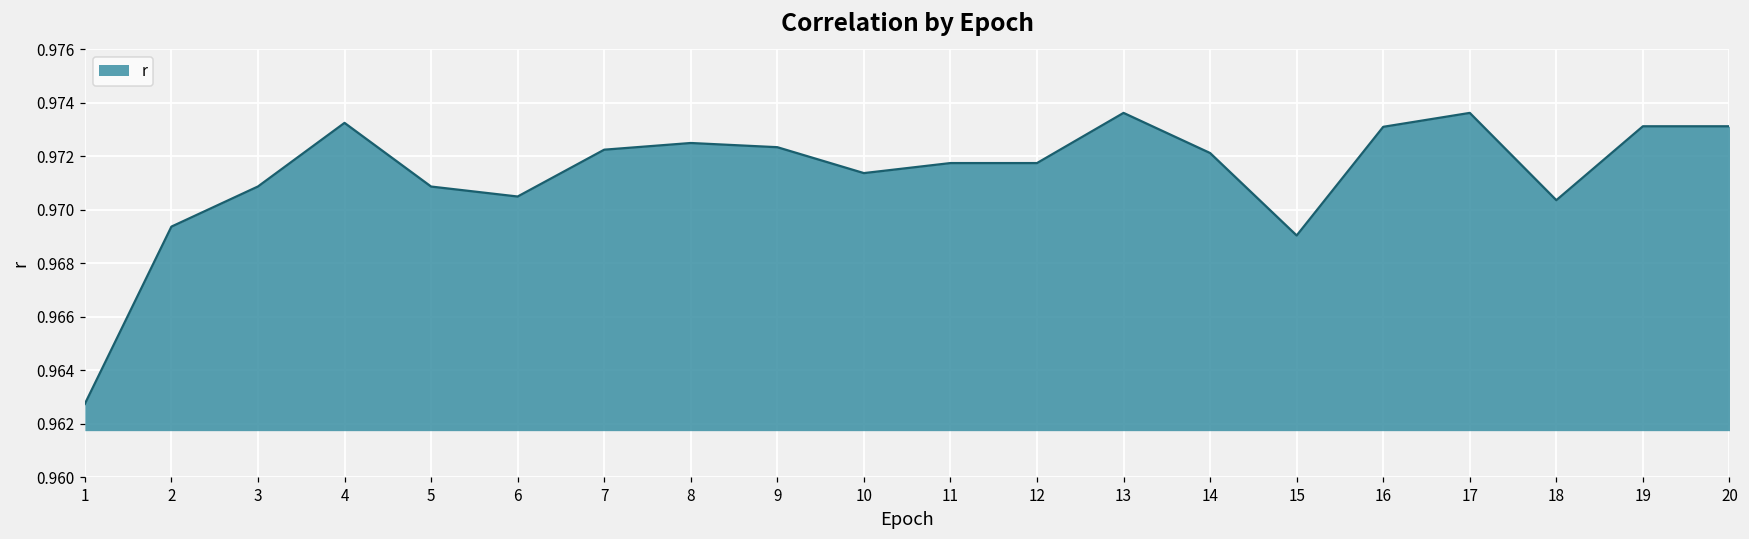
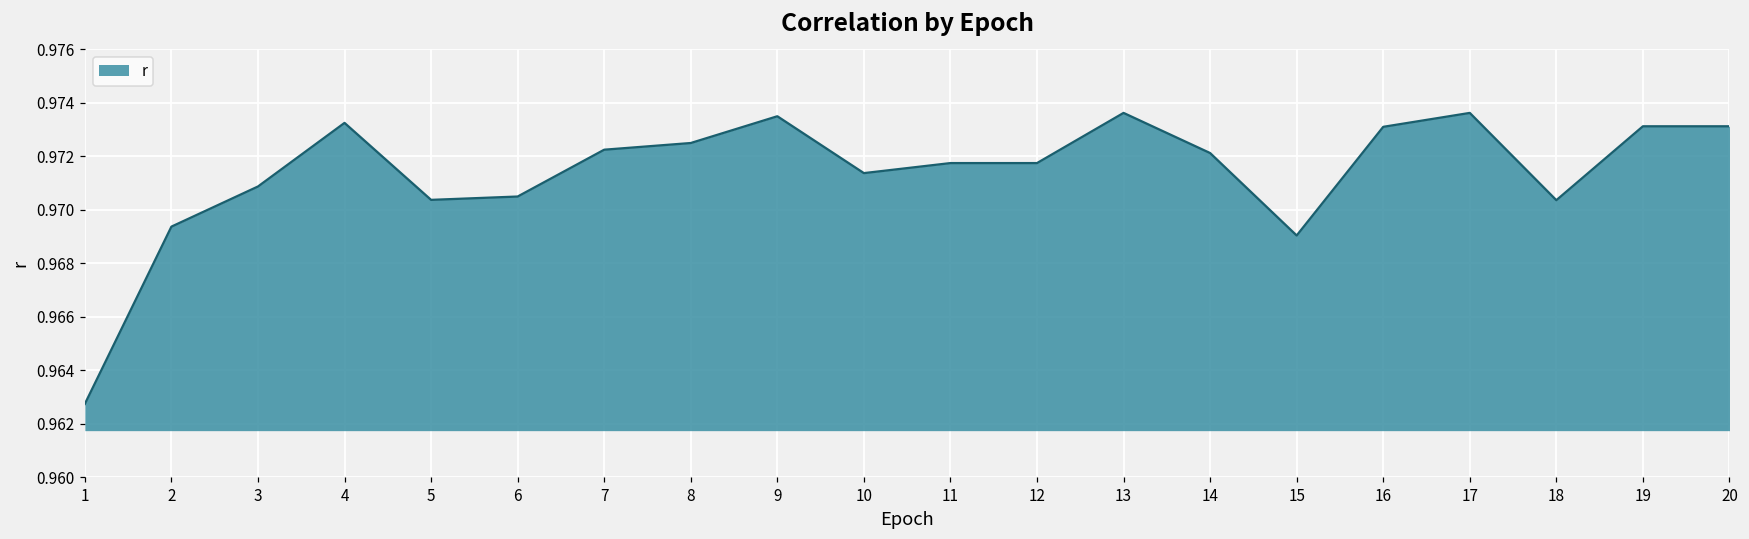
5: 0.9709 -> 0.9704
9: 0.9723 -> 0.9735
